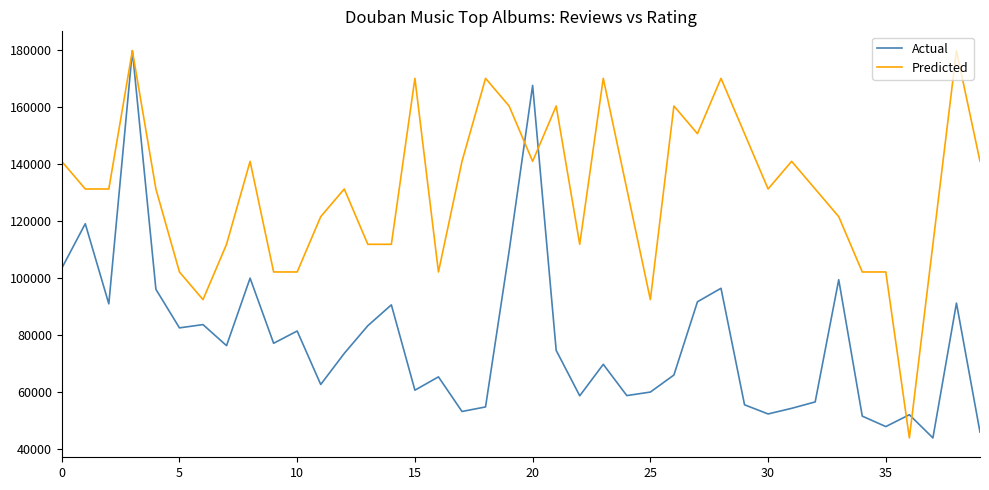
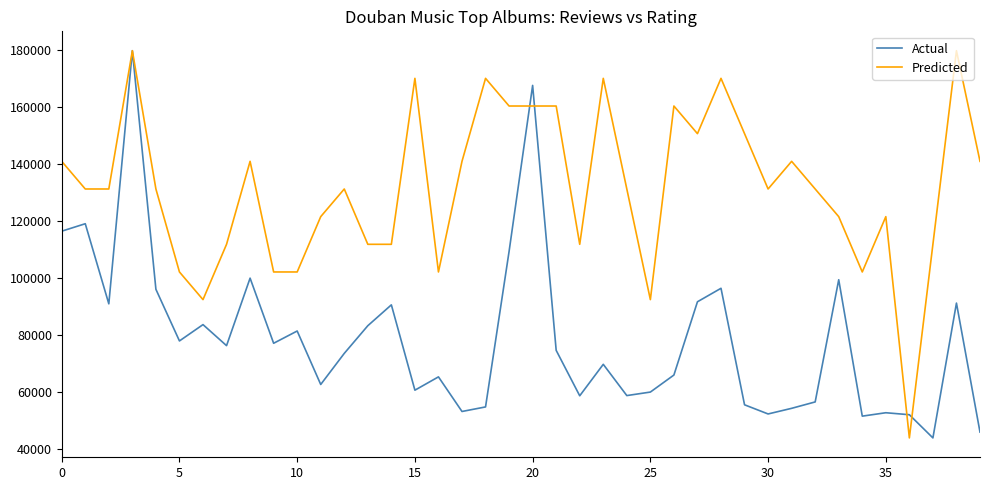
Actual, 0: 103000 -> 116000
Actual, 5: 82000 -> 78000
Predicted, 20: 141000 -> 160000
Actual, 35: 48000 -> 53000
Predicted, 35: 102000 -> 121000
